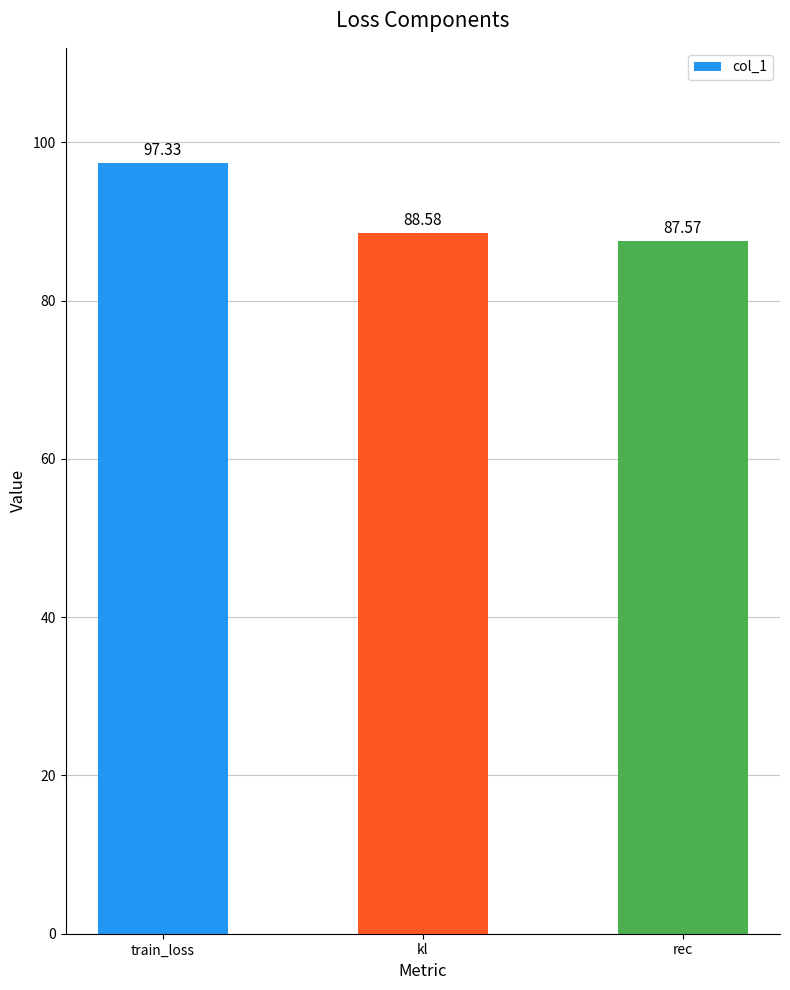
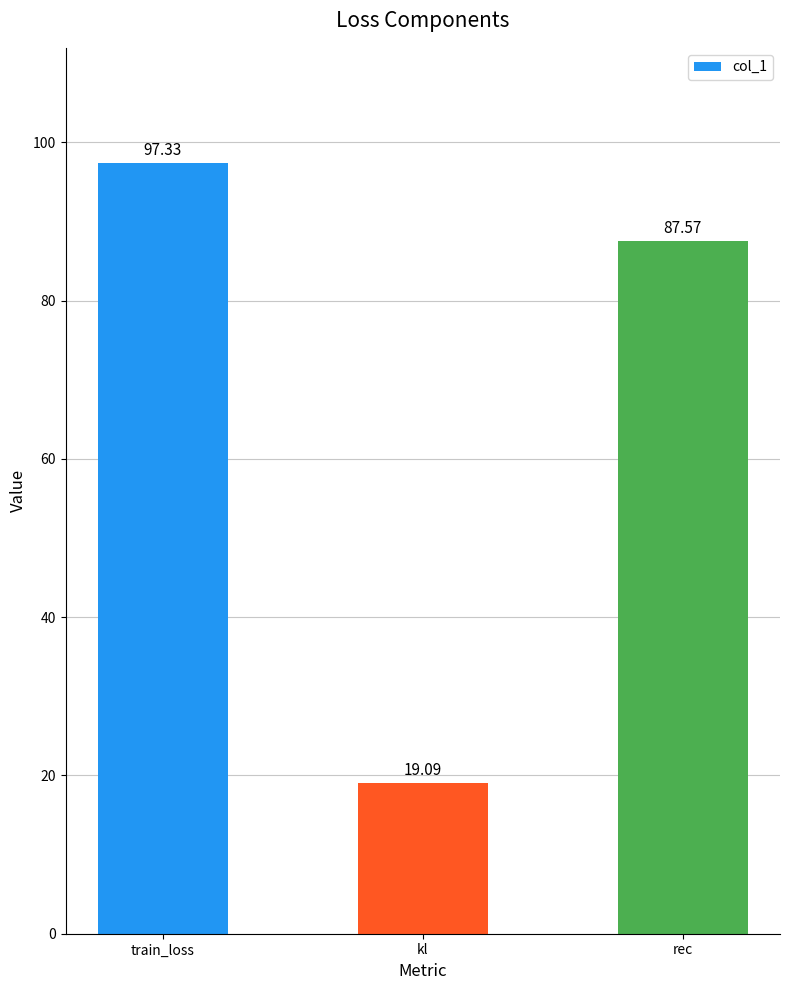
kl: 88.58 -> 19.09
